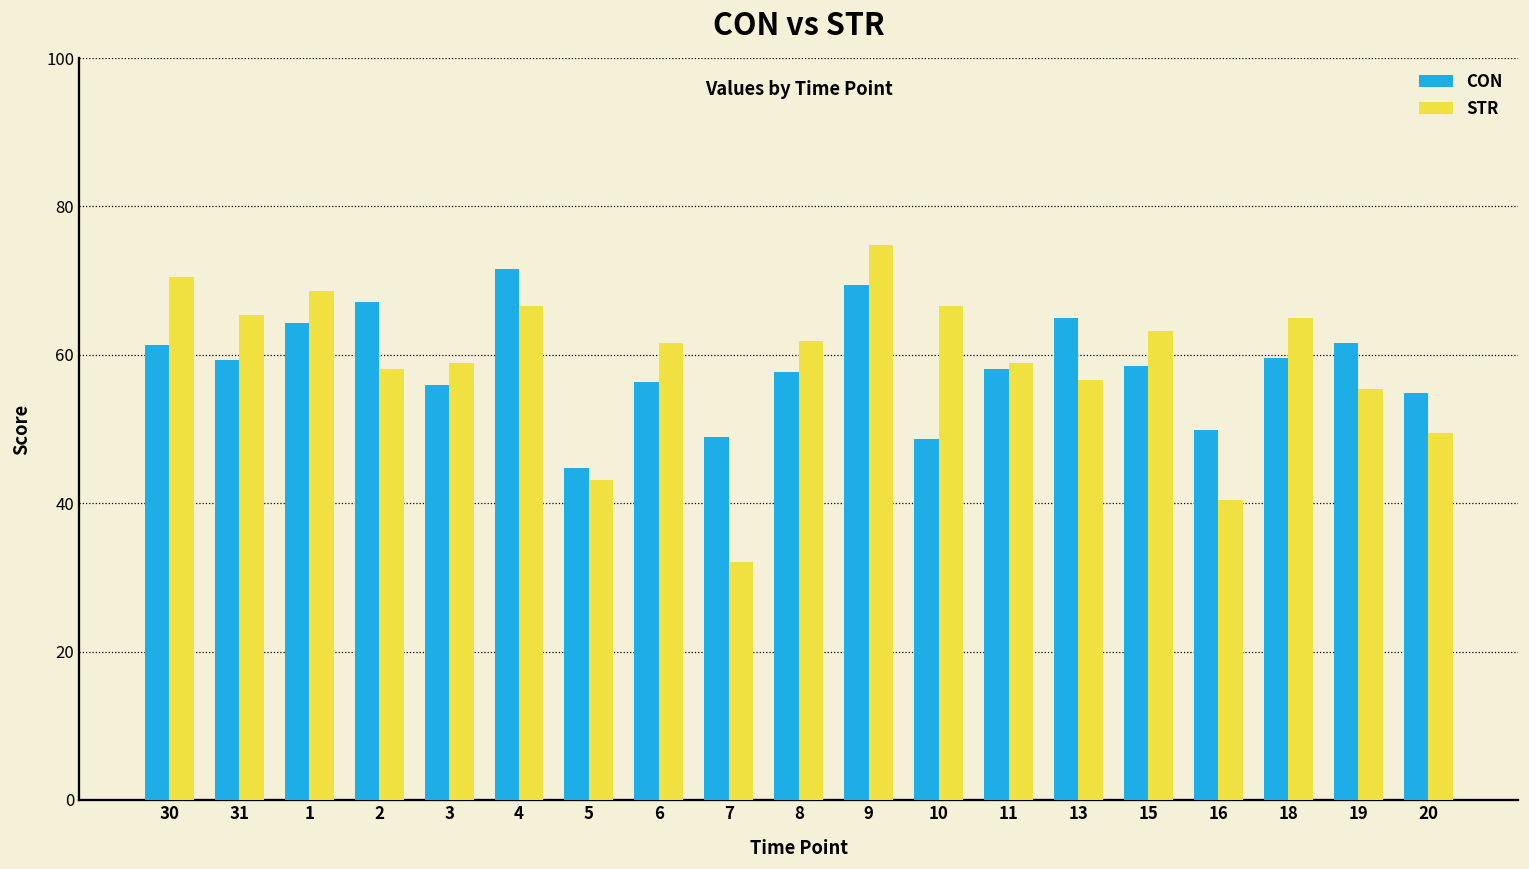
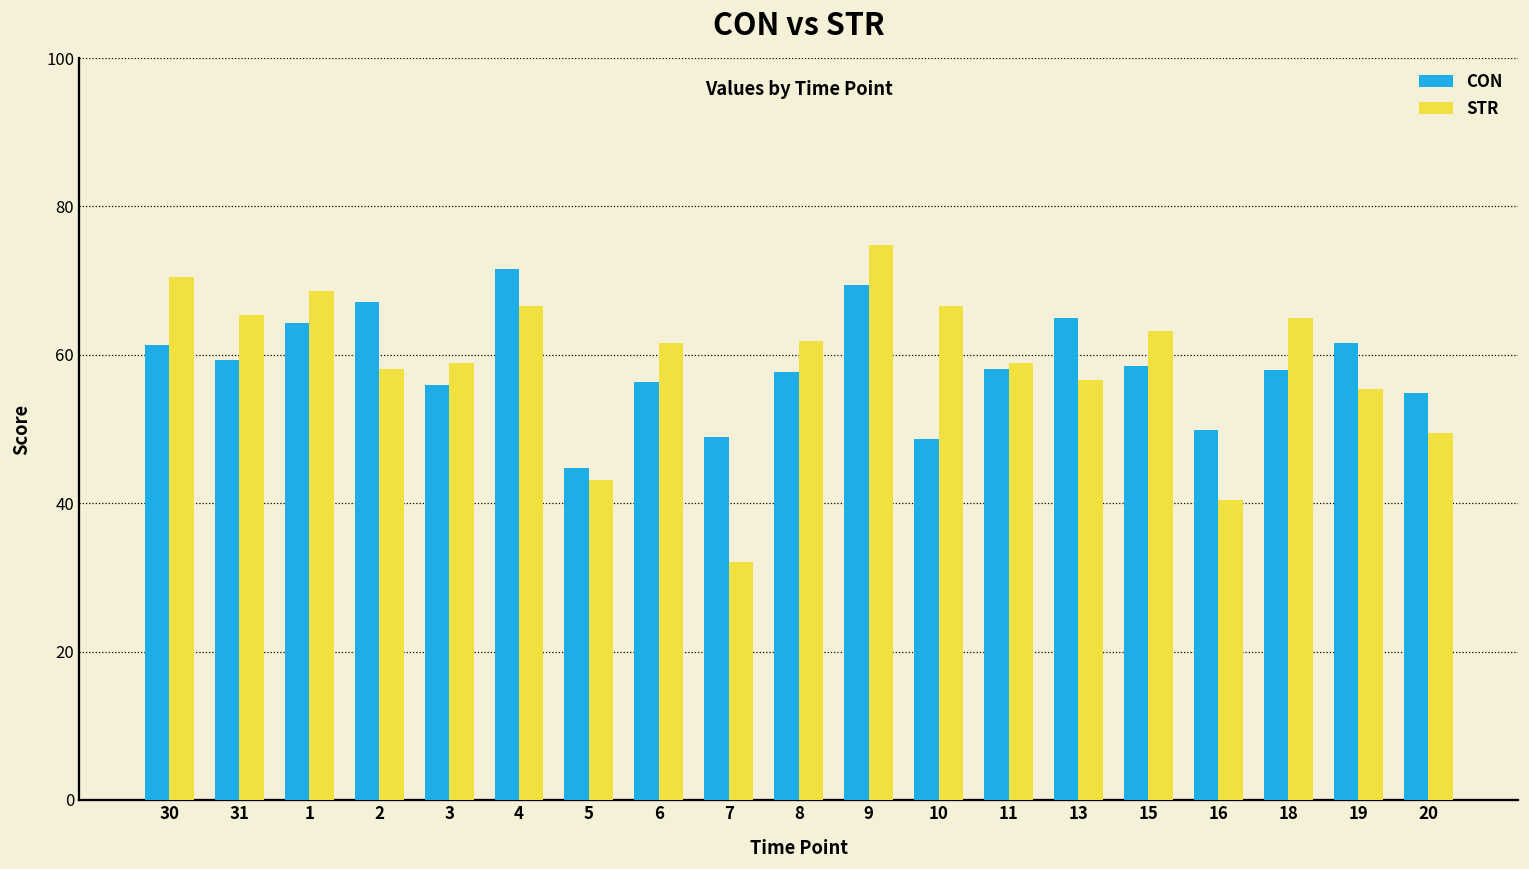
CON, 18: 60 -> 58
